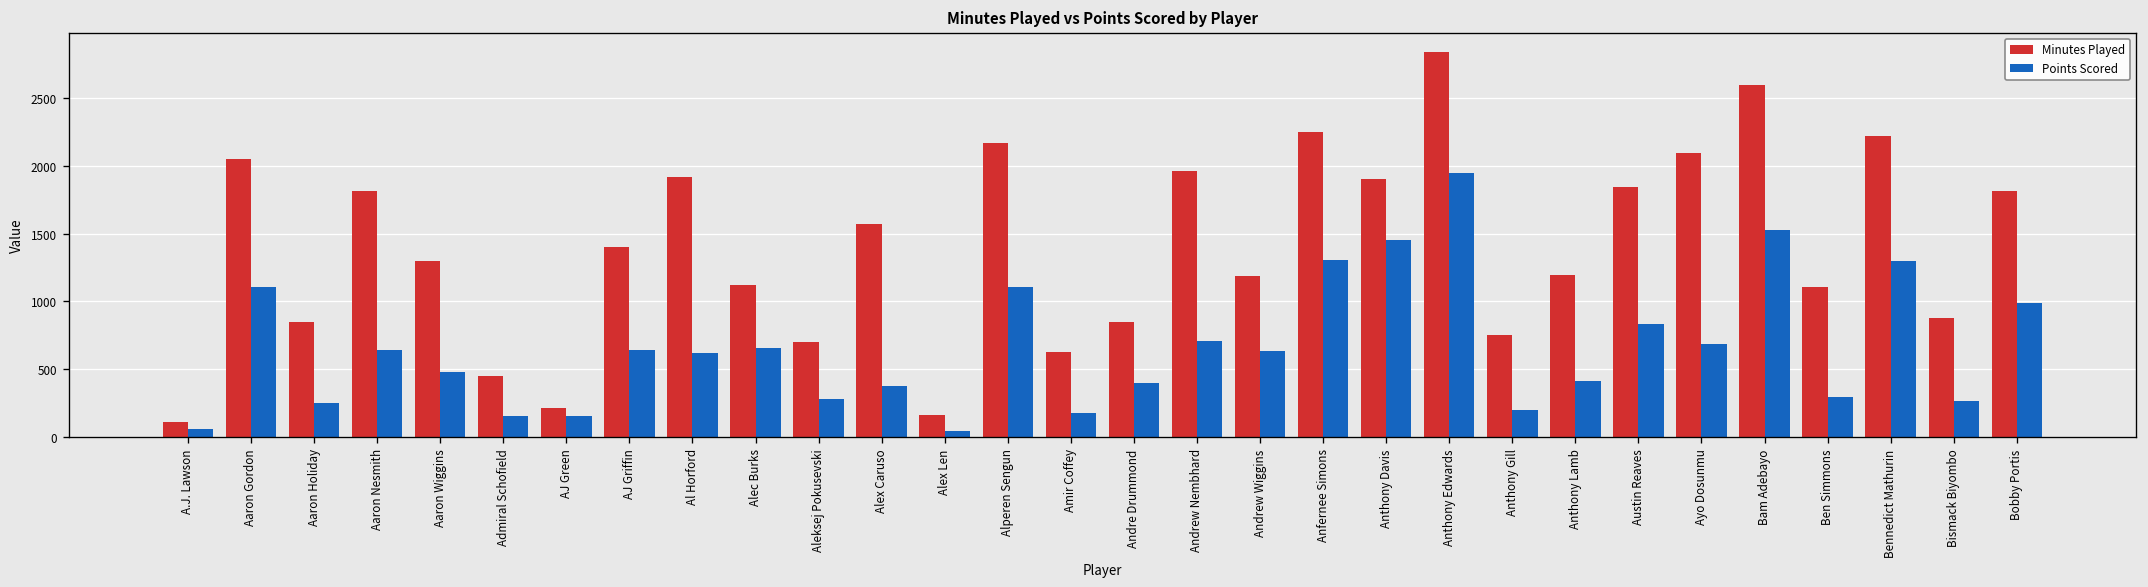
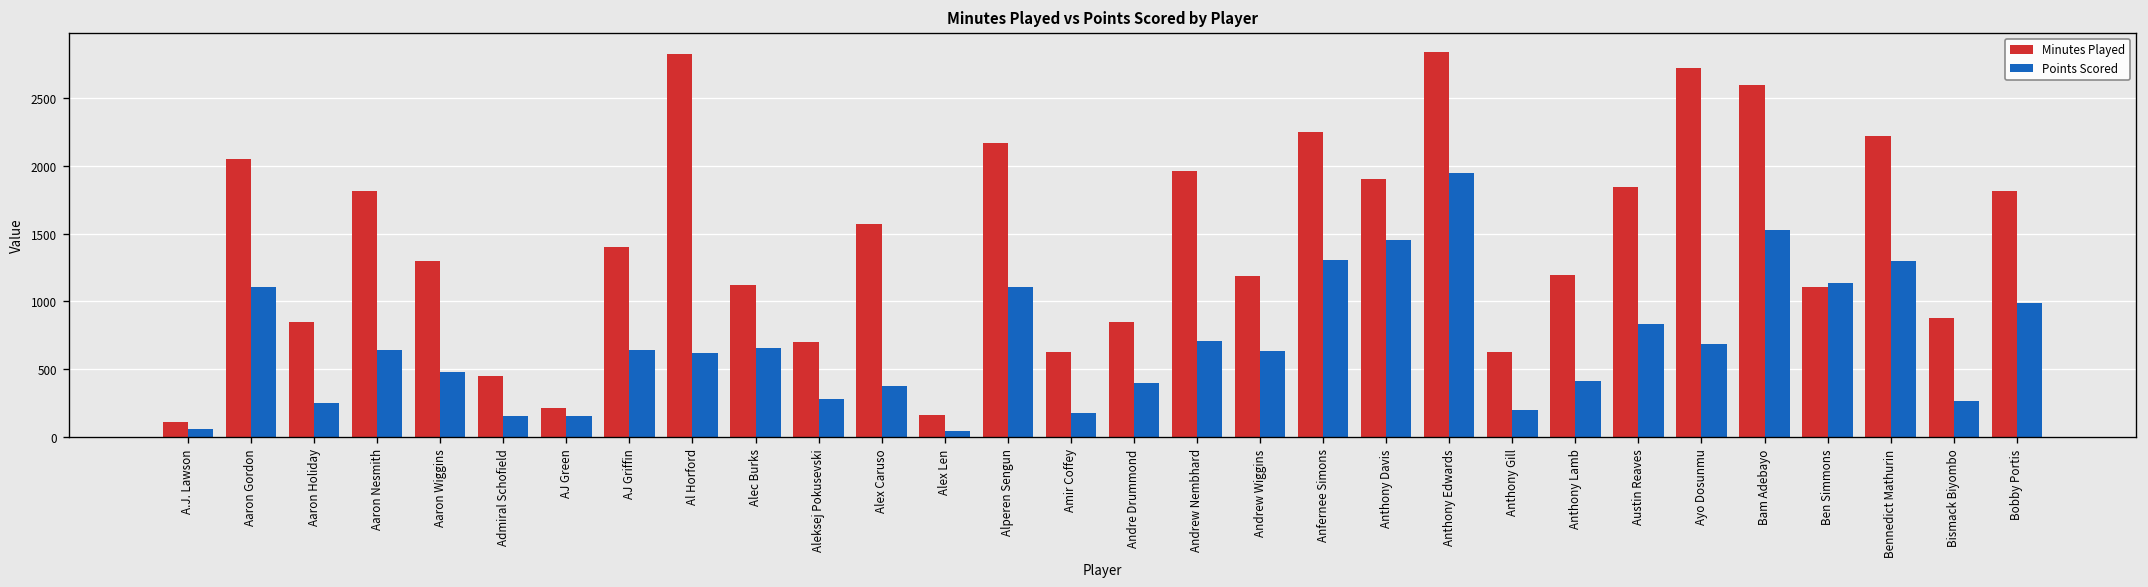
Minutes Played, Al Horford: 1920 -> 2830
Minutes Played, Anthony Gill: 750 -> 620
Minutes Played, Ayo Dosunmu: 2100 -> 2720
Points Scored, Ben Simmons: 290 -> 1140
